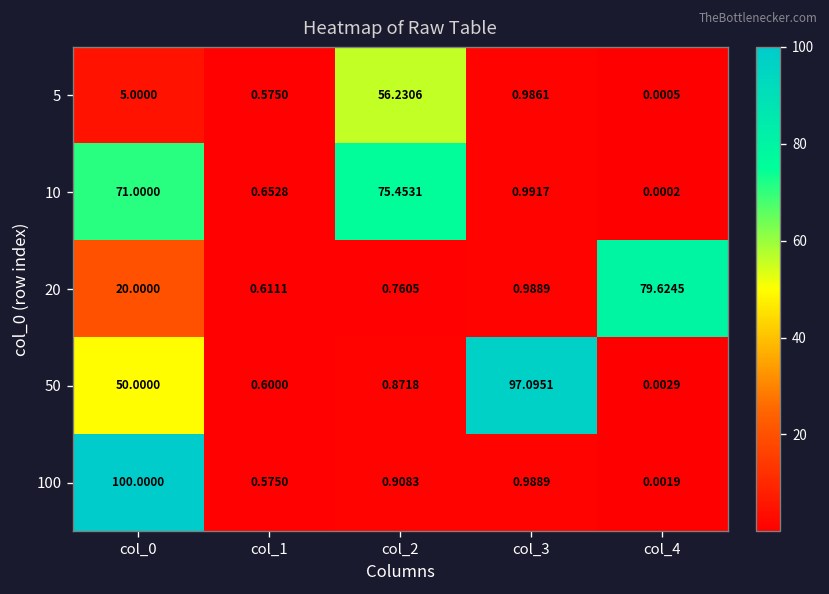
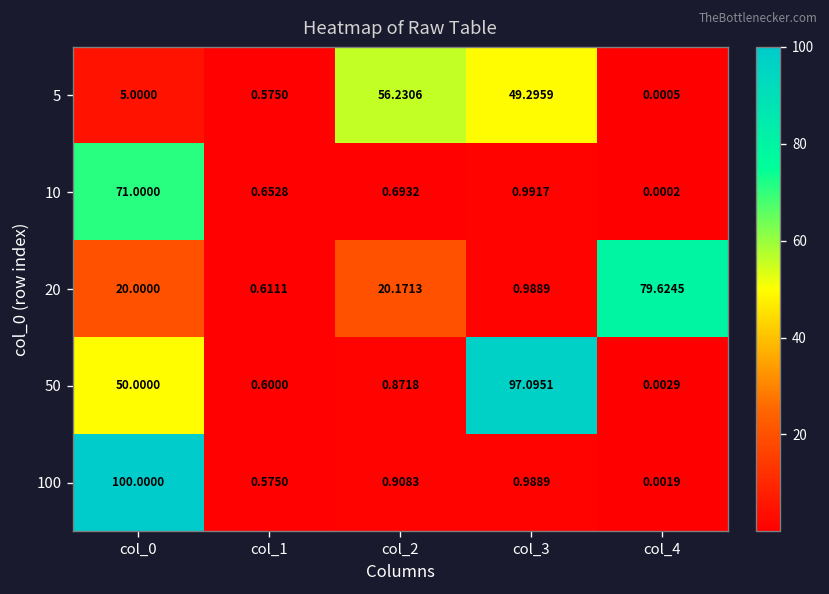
5, col_3: 0.9861 -> 49.2959
10, col_2: 75.4531 -> 0.6932
20, col_2: 0.7605 -> 20.1713
